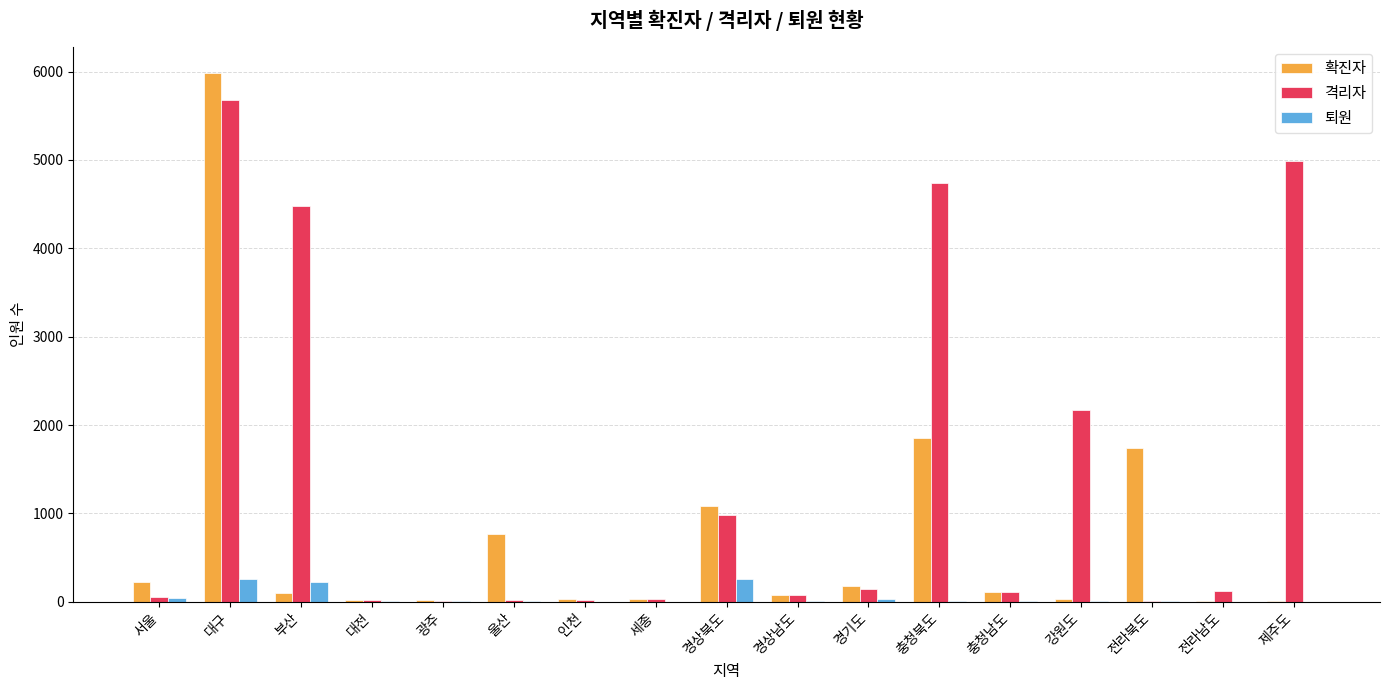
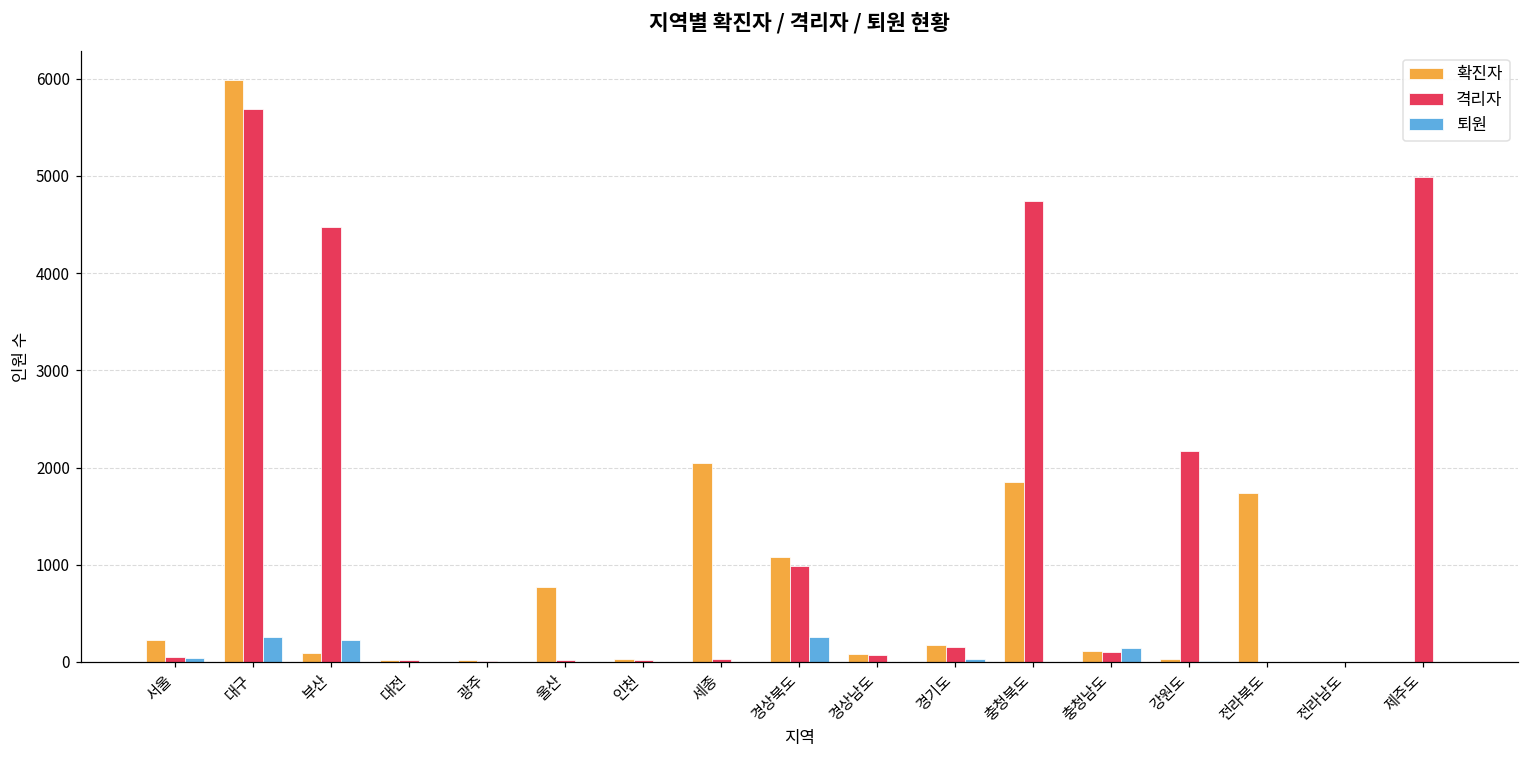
확진자, 세종: 0 -> 2000
퇴원, 충청남도: 0 -> 100
격리자, 전라남도: 100 -> 0
